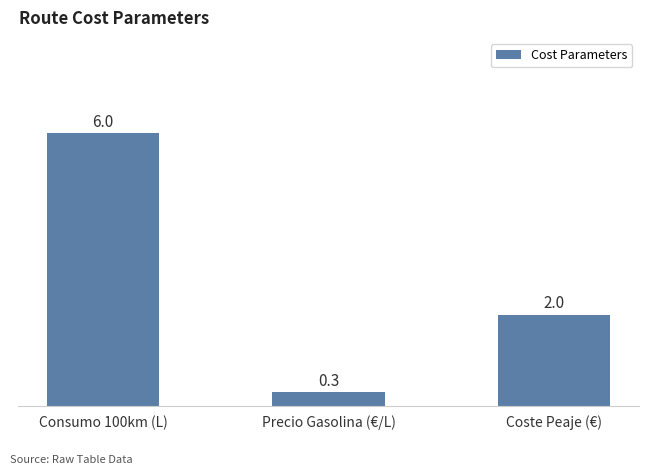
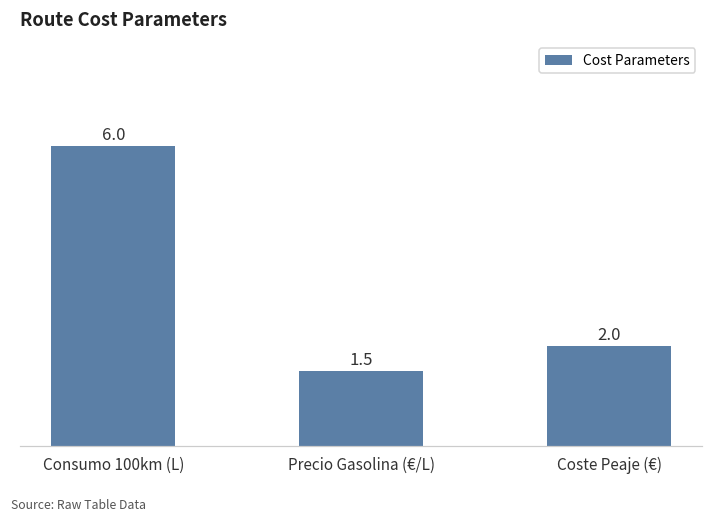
Precio Gasolina (€/L): 0.3 -> 1.5
